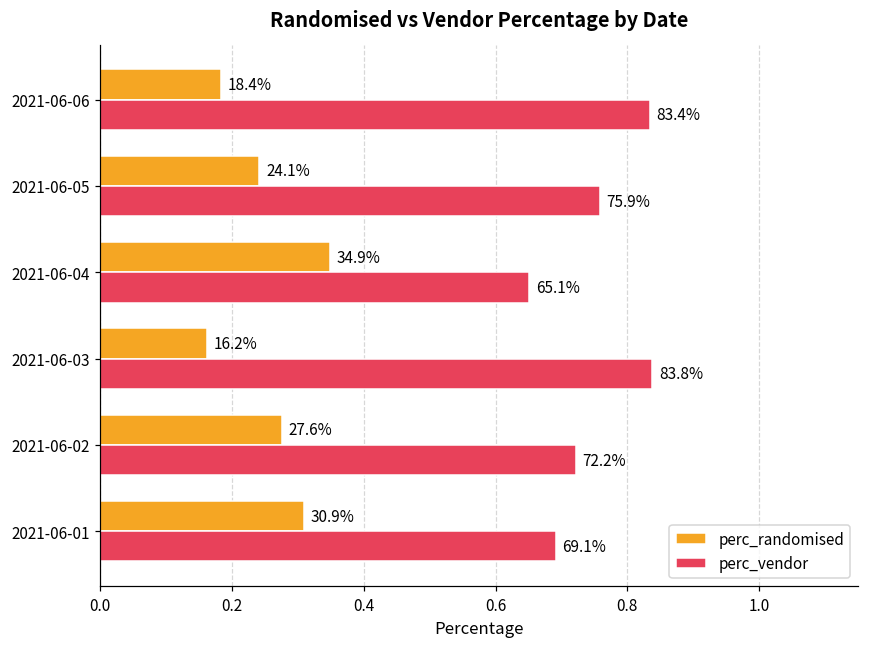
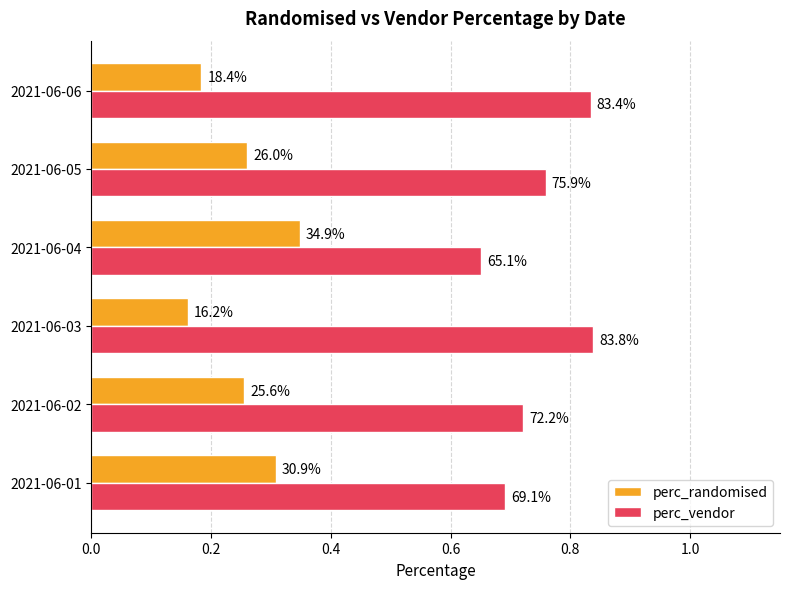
perc_randomised, 2021-06-05: 24.1% -> 26.0%
perc_randomised, 2021-06-02: 27.6% -> 25.6%
